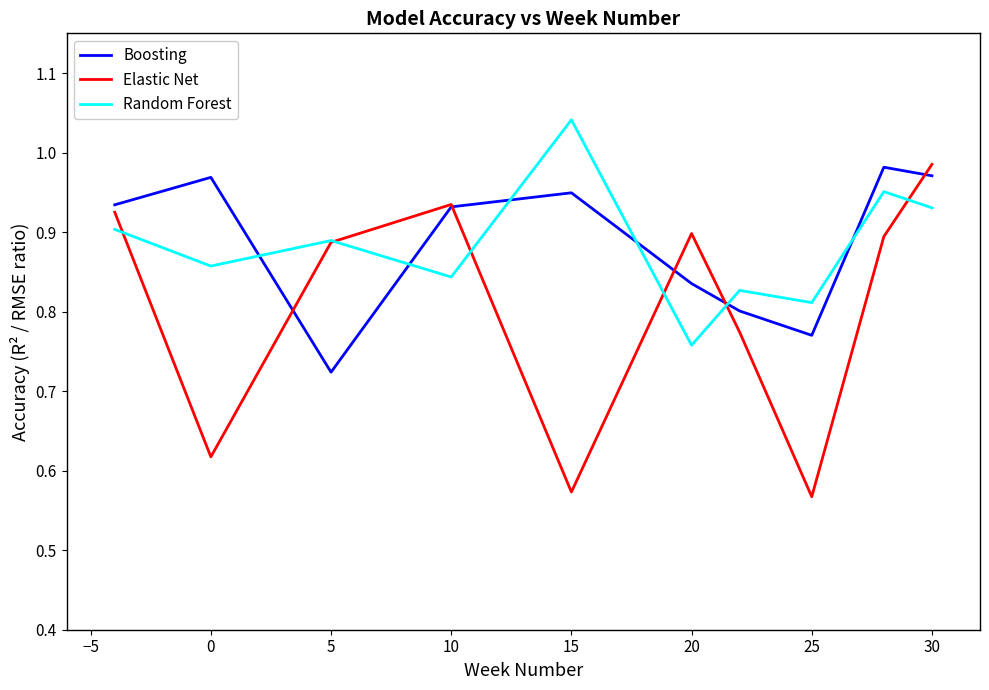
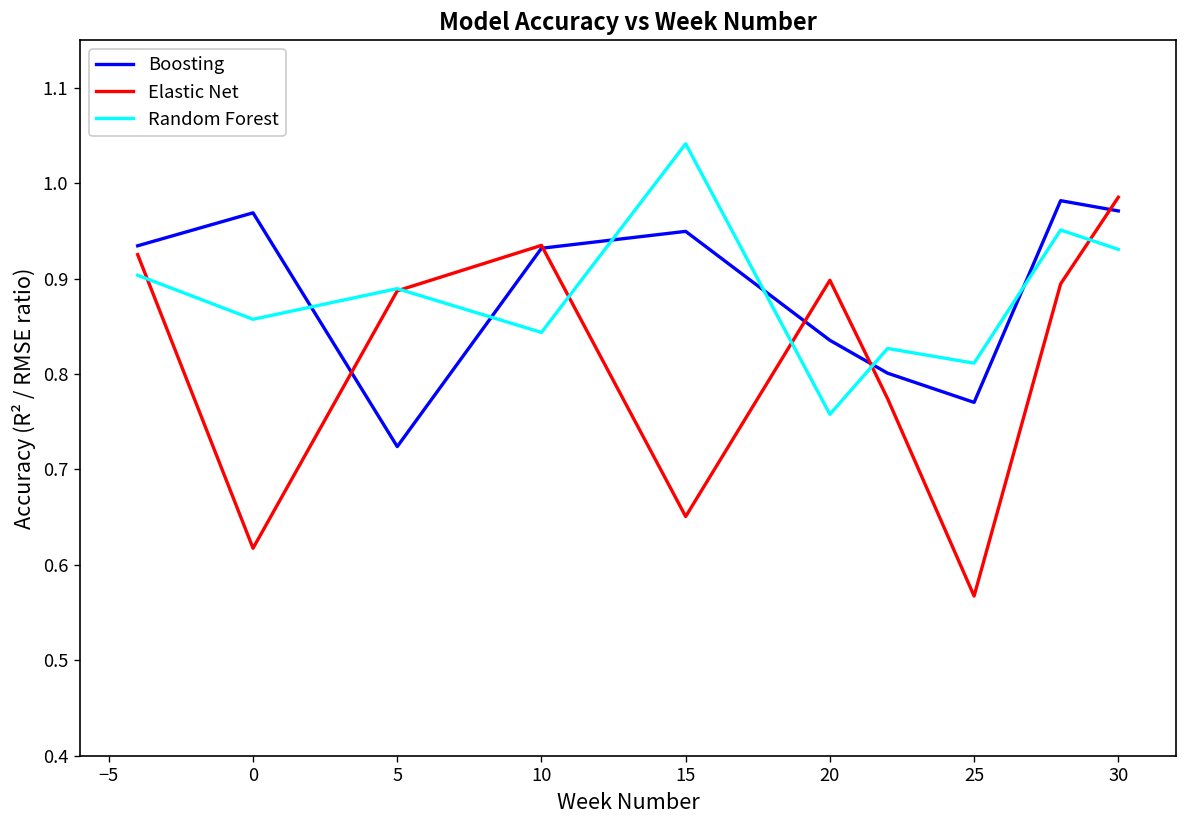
Elastic Net, 15: 0.57 -> 0.65
